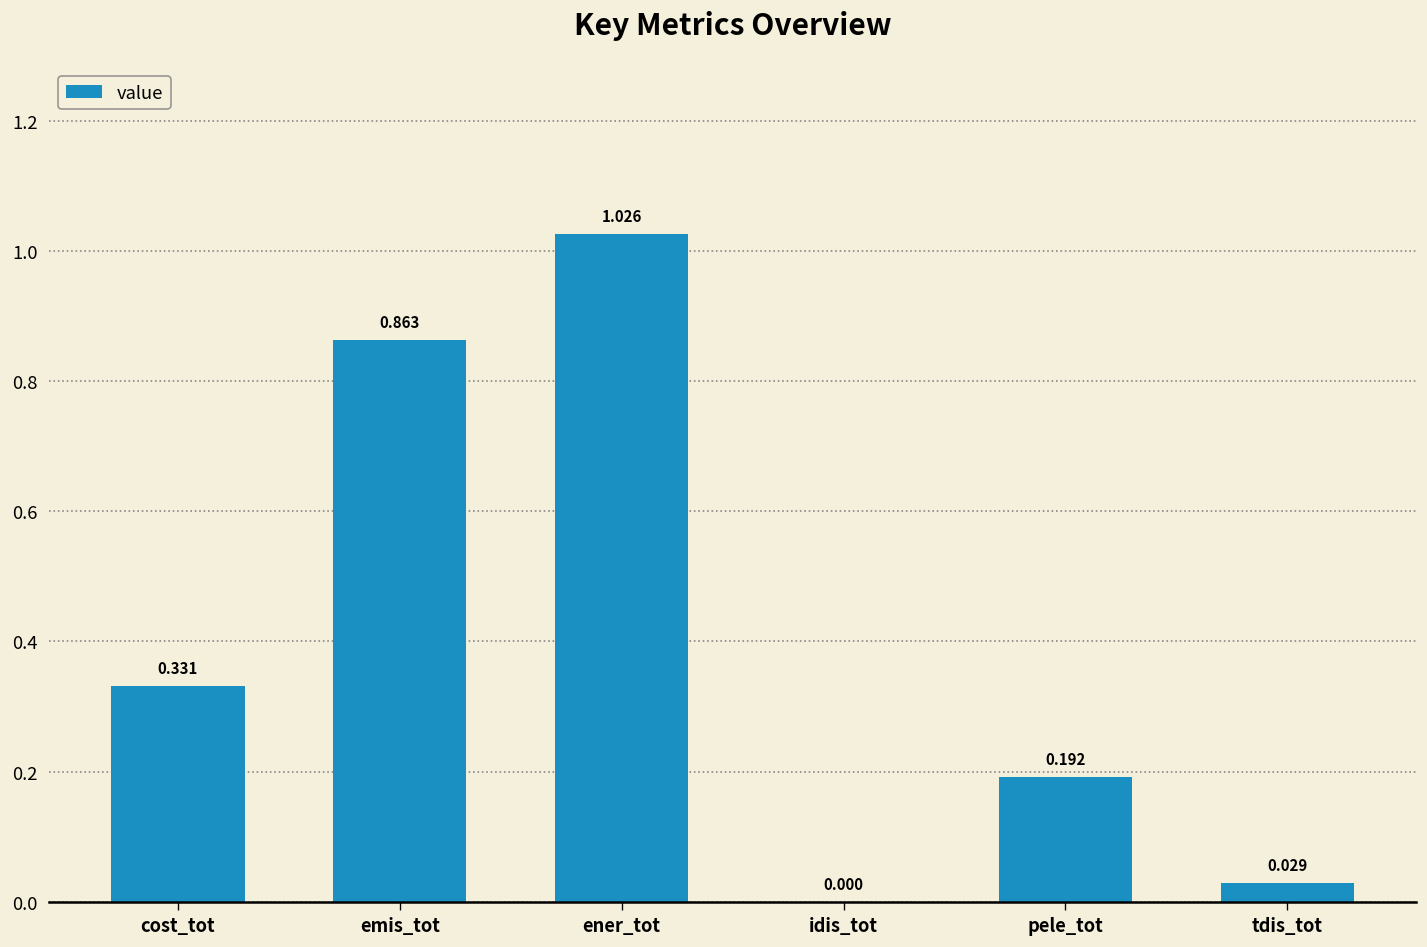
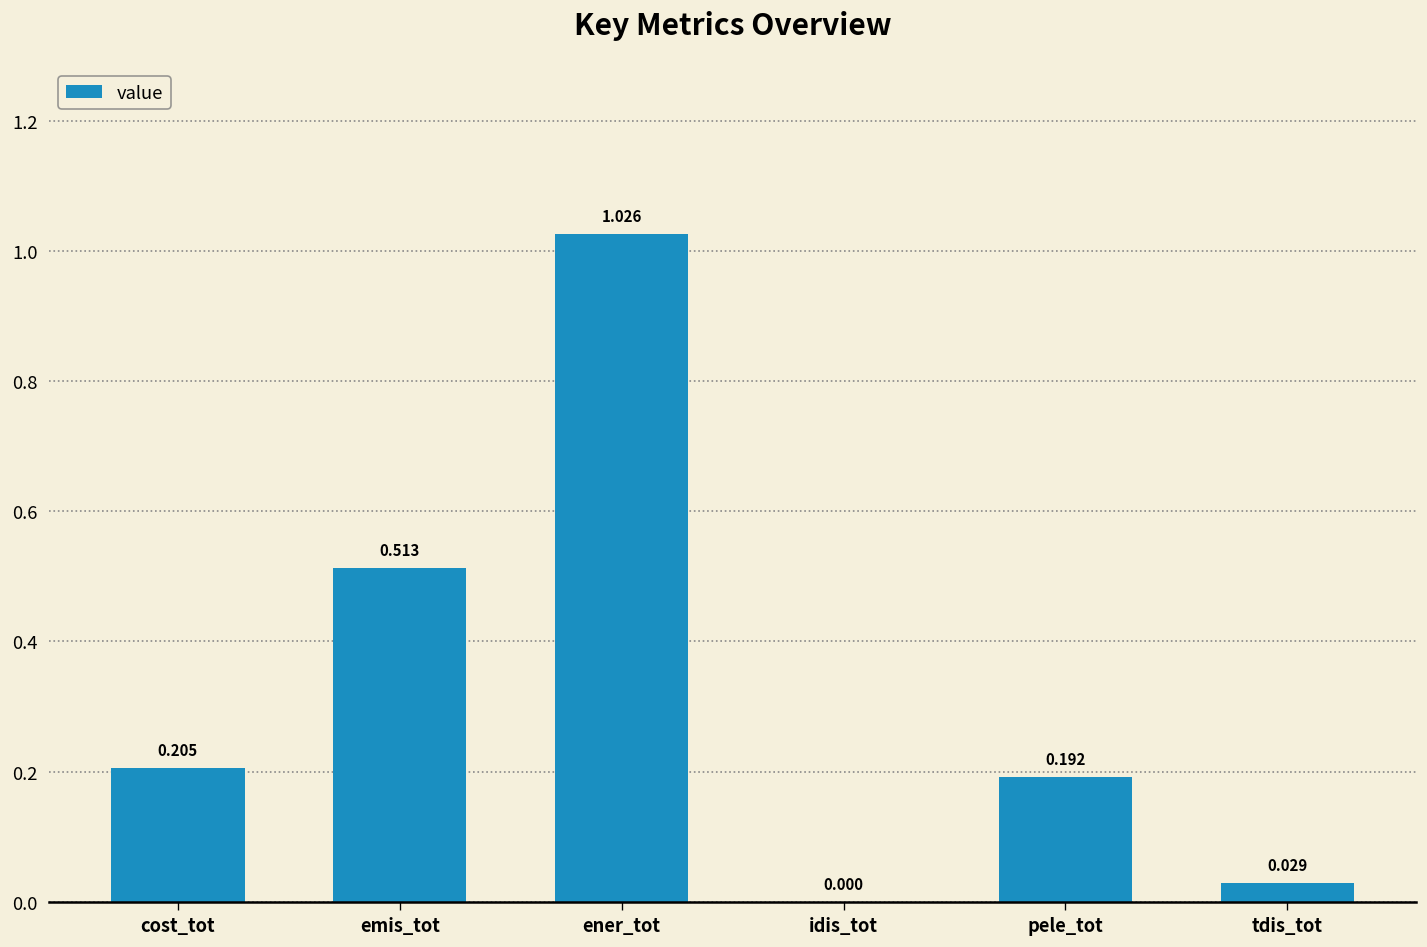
cost_tot: 0.331 -> 0.205
emis_tot: 0.863 -> 0.513
